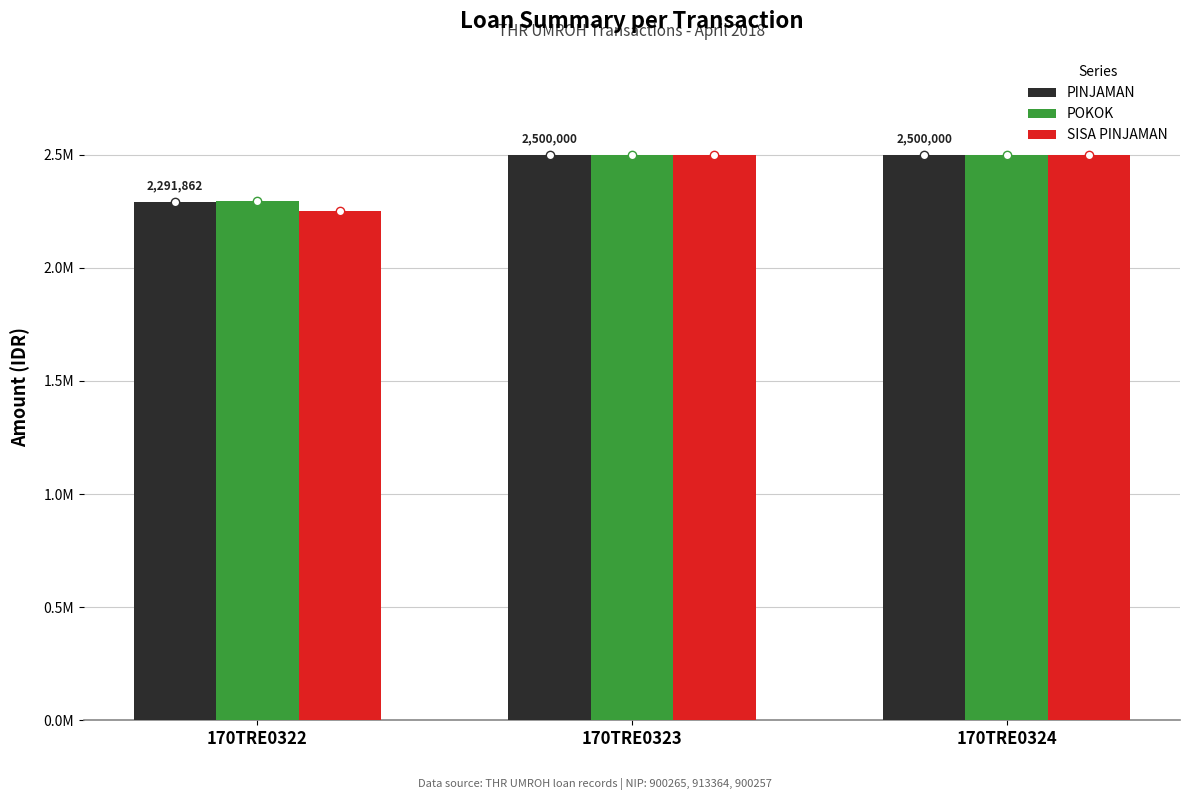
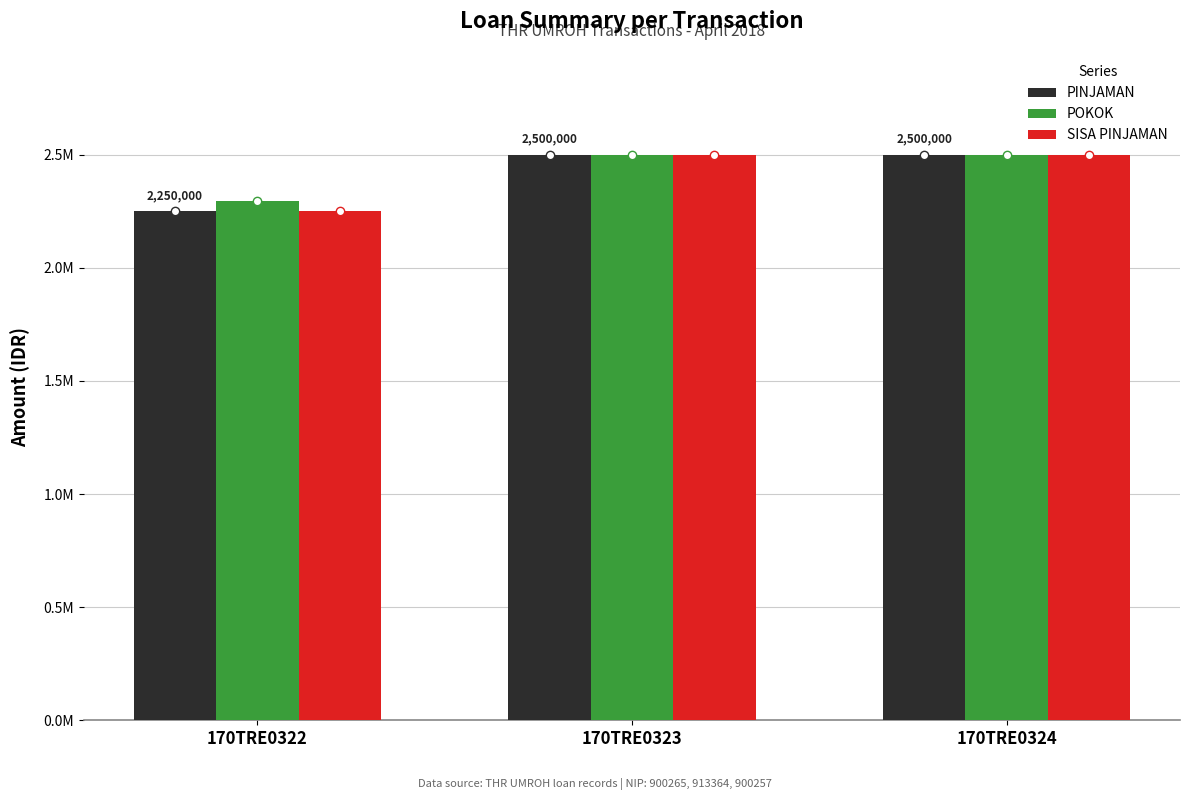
PINJAMAN, 170TRE0322: 2,291,862 -> 2,250,000
